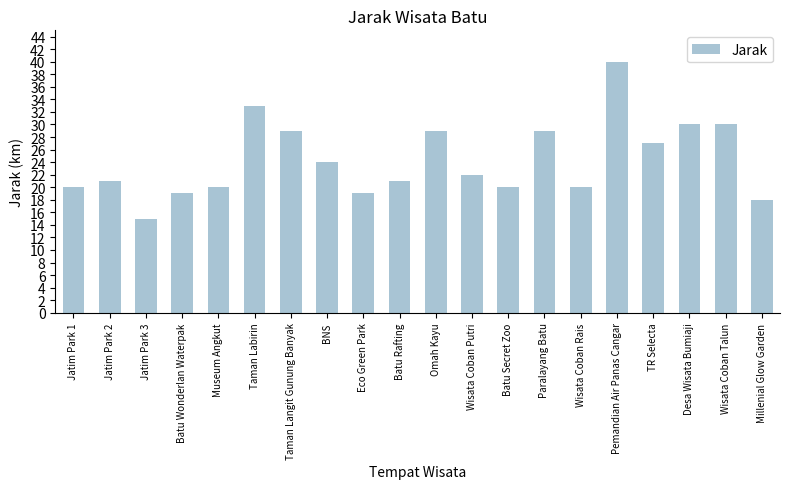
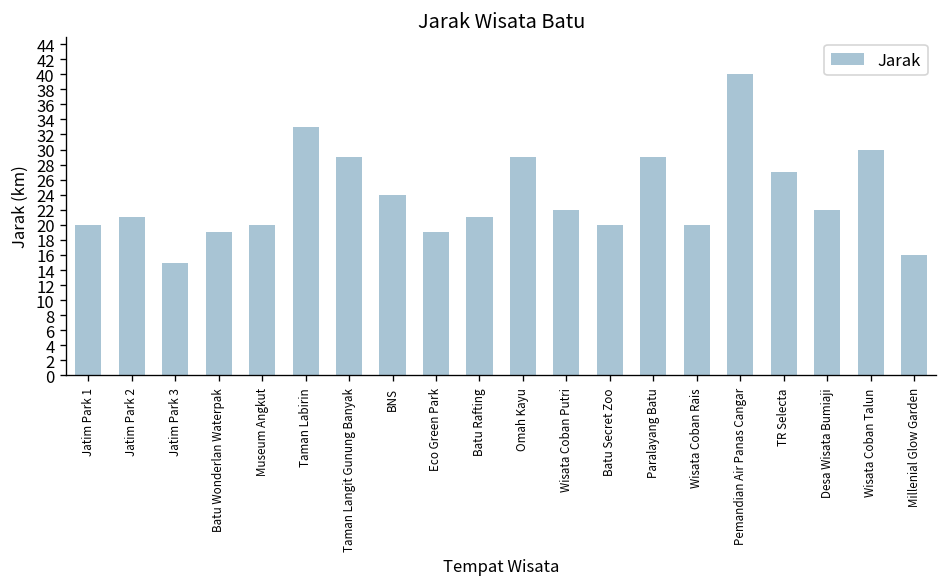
Desa Wisata Bumiaji: 30 -> 22
Millenial Glow Garden: 18 -> 16
